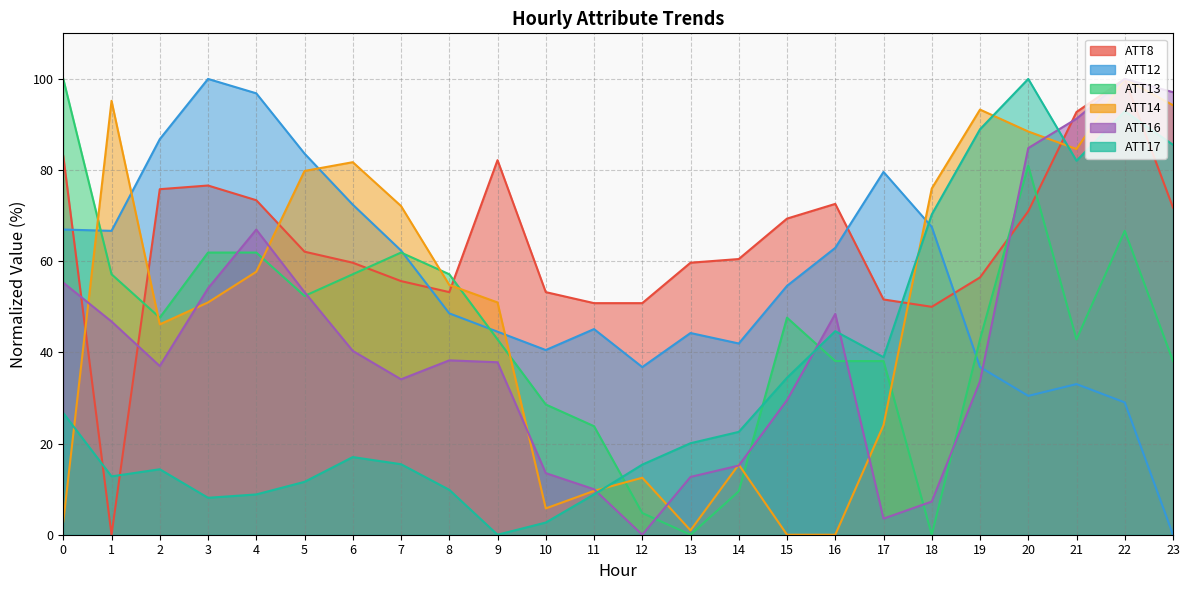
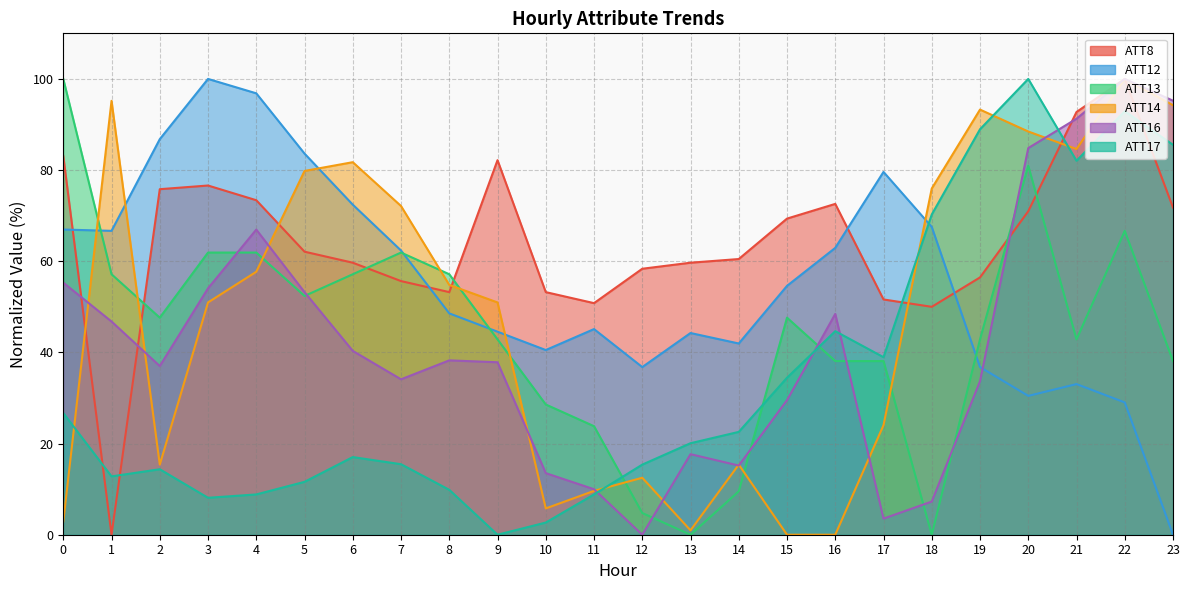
ATT14, 2: 46 -> 15
ATT8, 12: 51 -> 58
ATT16, 13: 13 -> 18
ATT16, 23: 97 -> 95
